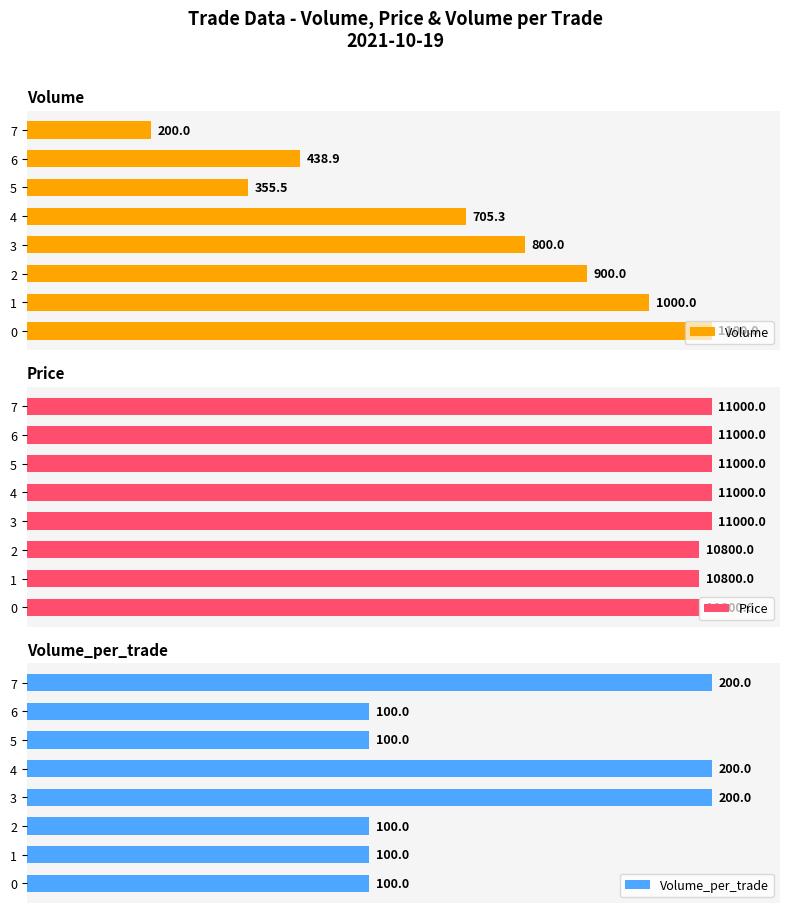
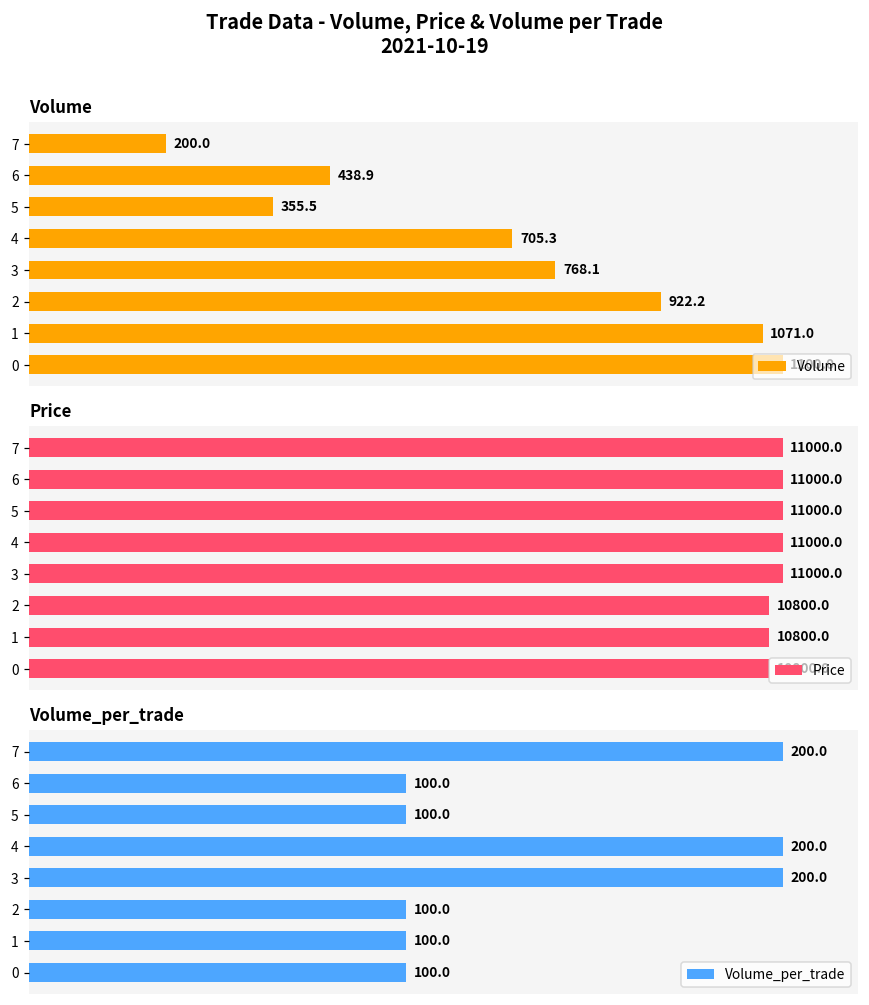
Volume, 3: 800.0 -> 768.1
Volume, 2: 900.0 -> 922.2
Volume, 1: 1000.0 -> 1071.0
